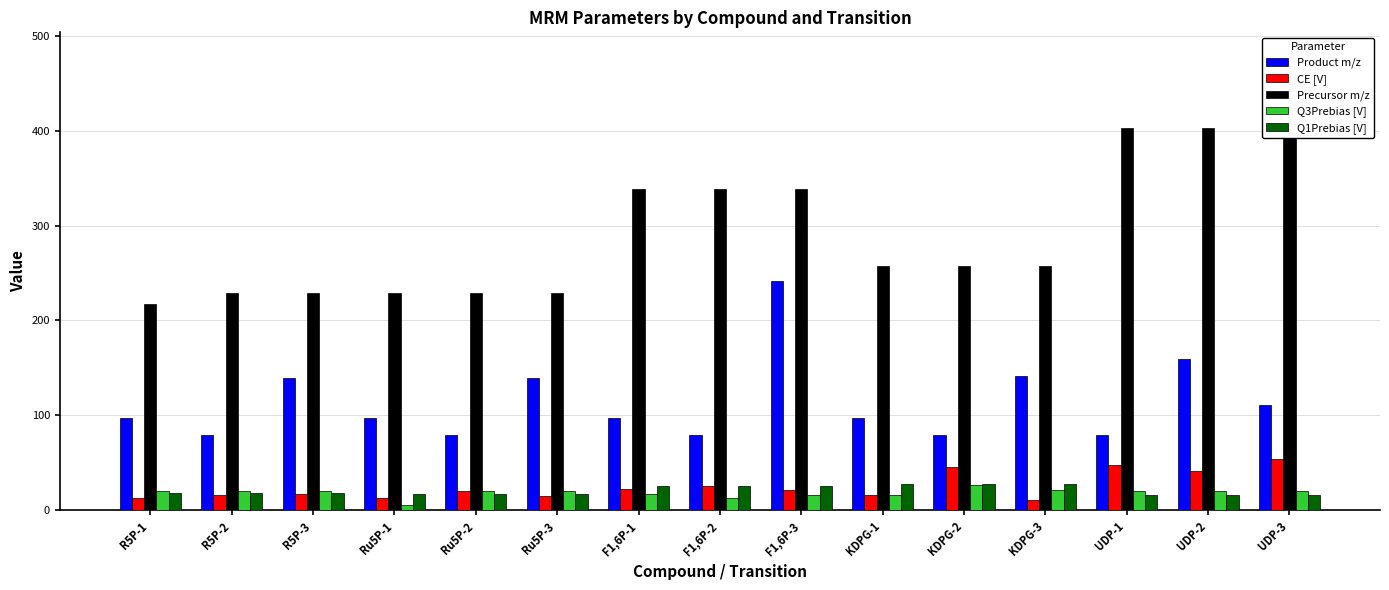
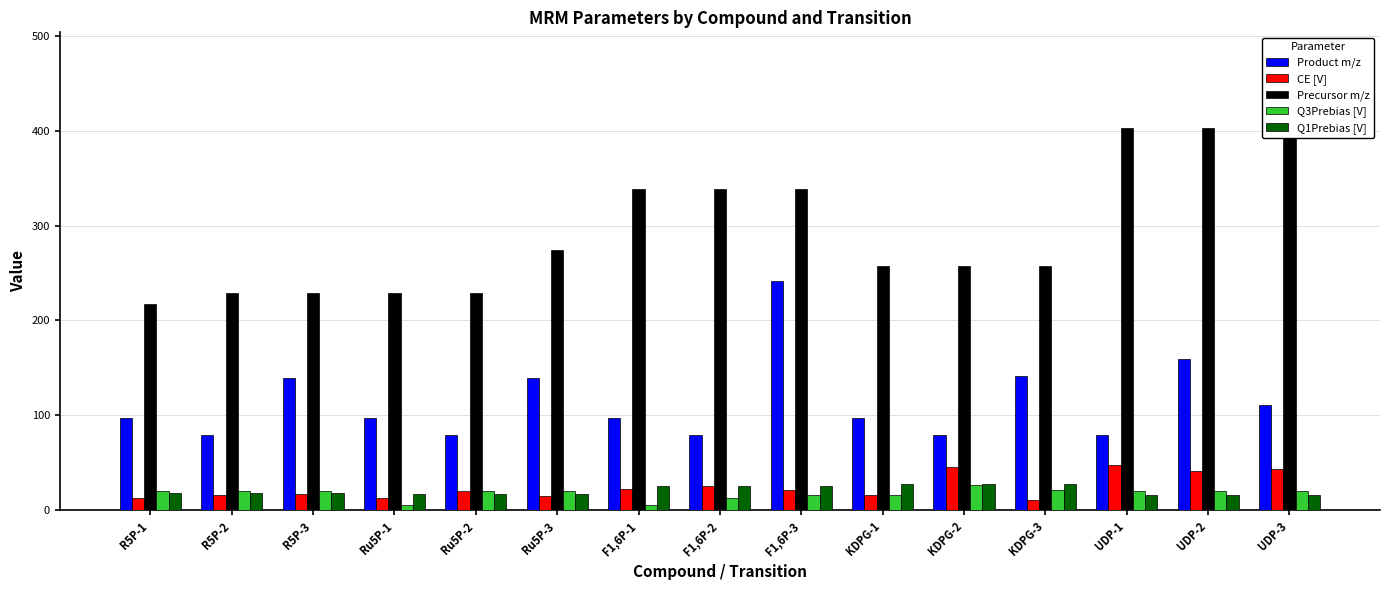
Precursor m/z, Ru5P-3: 230 -> 270
Q3Prebias [V], F1,6P-1: 20 -> 10
CE [V], UDP-3: 50 -> 40
